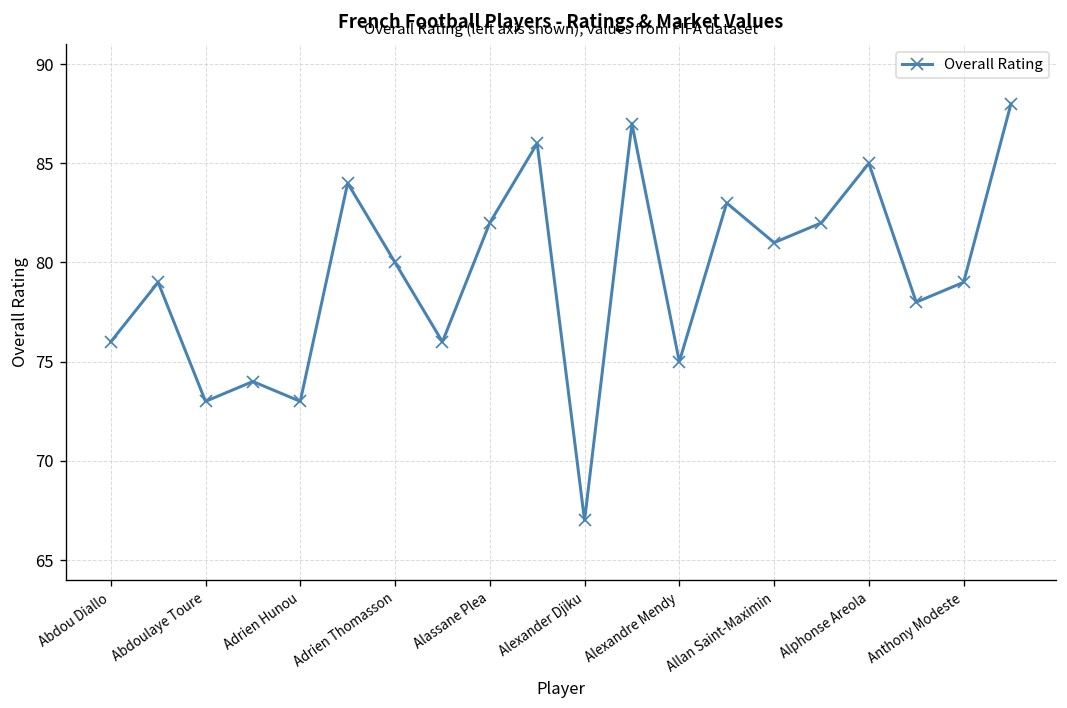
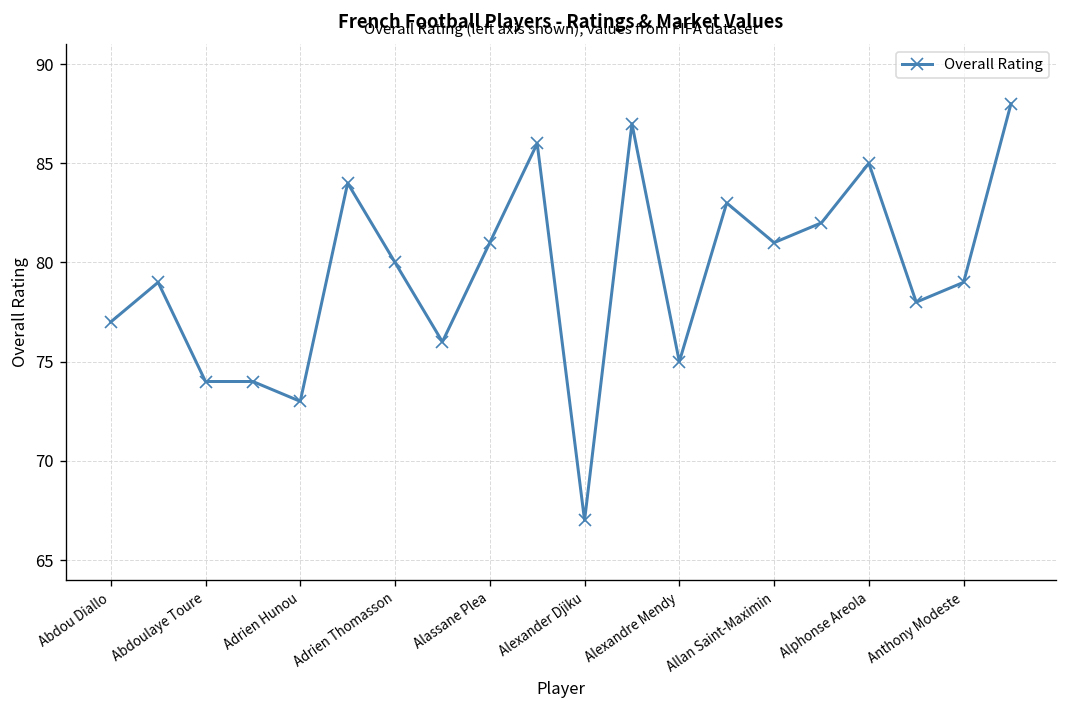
Abdou Diallo: 76 -> 77
Abdoulaye Toure: 73 -> 74
Alassane Plea: 82 -> 81
